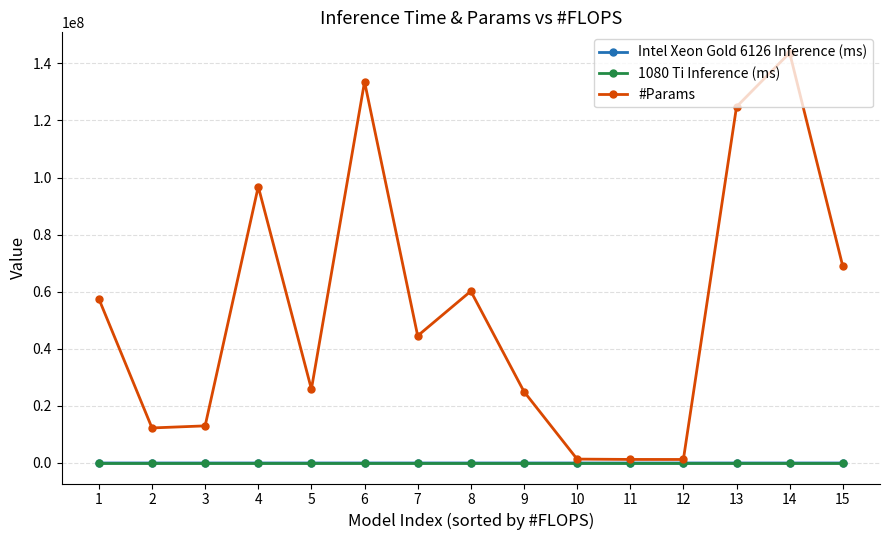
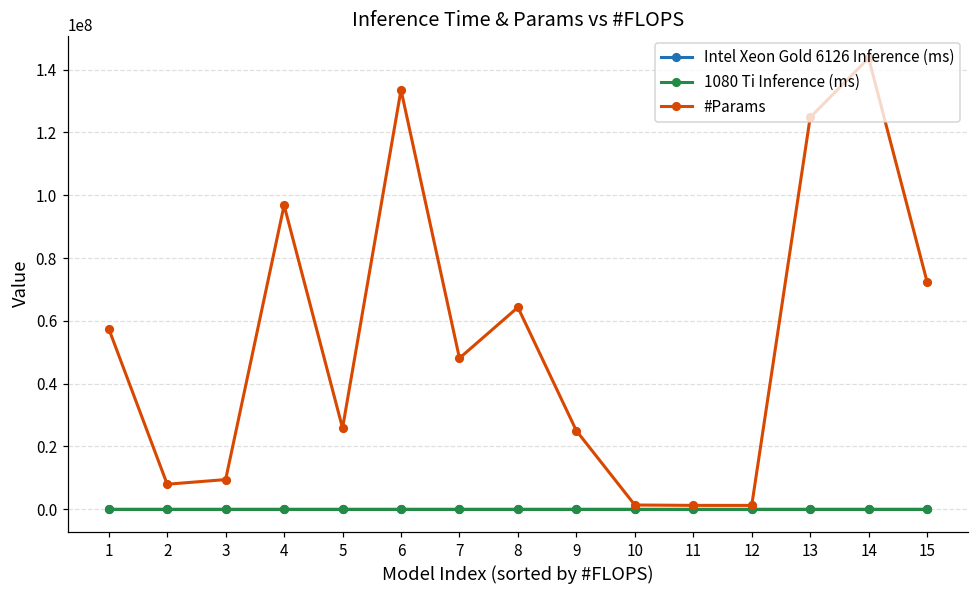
#Params, 2: 12000000 -> 8000000
#Params, 3: 13000000 -> 9000000
#Params, 7: 45000000 -> 48000000
#Params, 8: 60000000 -> 64000000
#Params, 15: 69000000 -> 72000000
